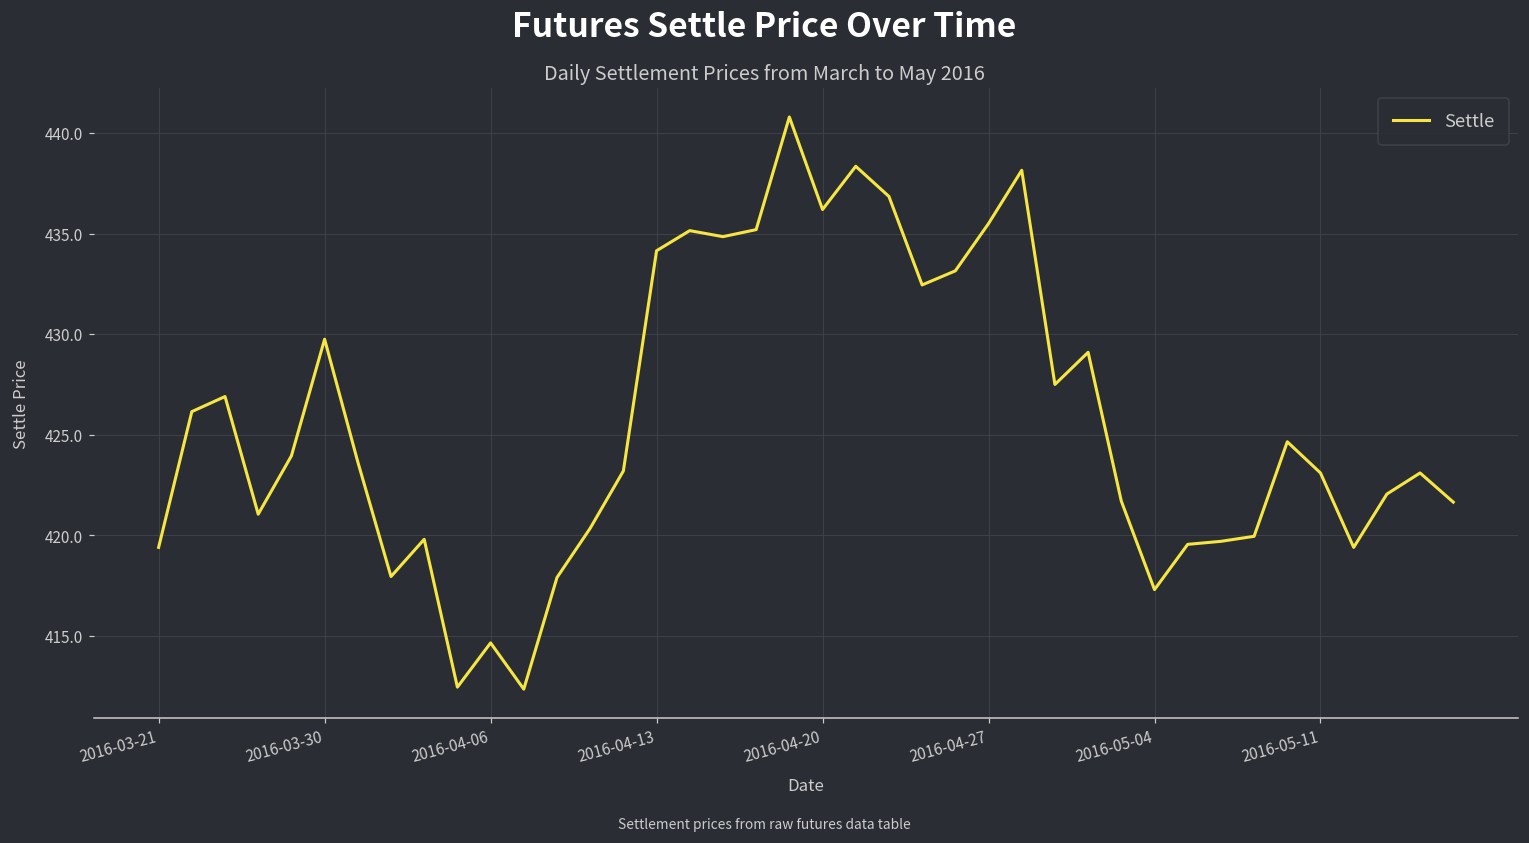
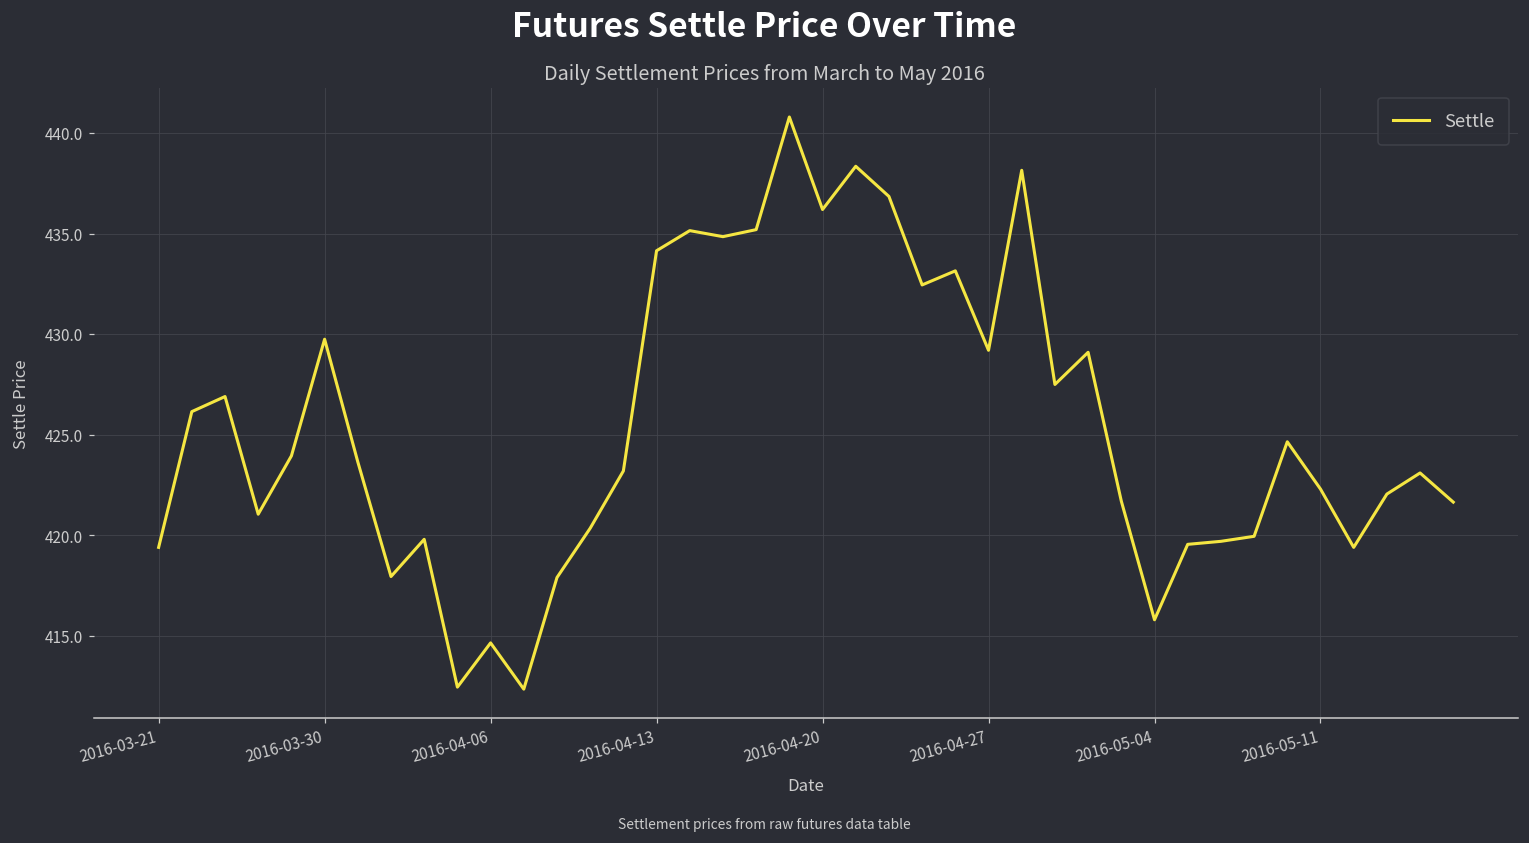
2016-04-27: 435.5 -> 429.2
2016-05-04: 417.3 -> 415.8
2016-05-11: 423.1 -> 422.3
